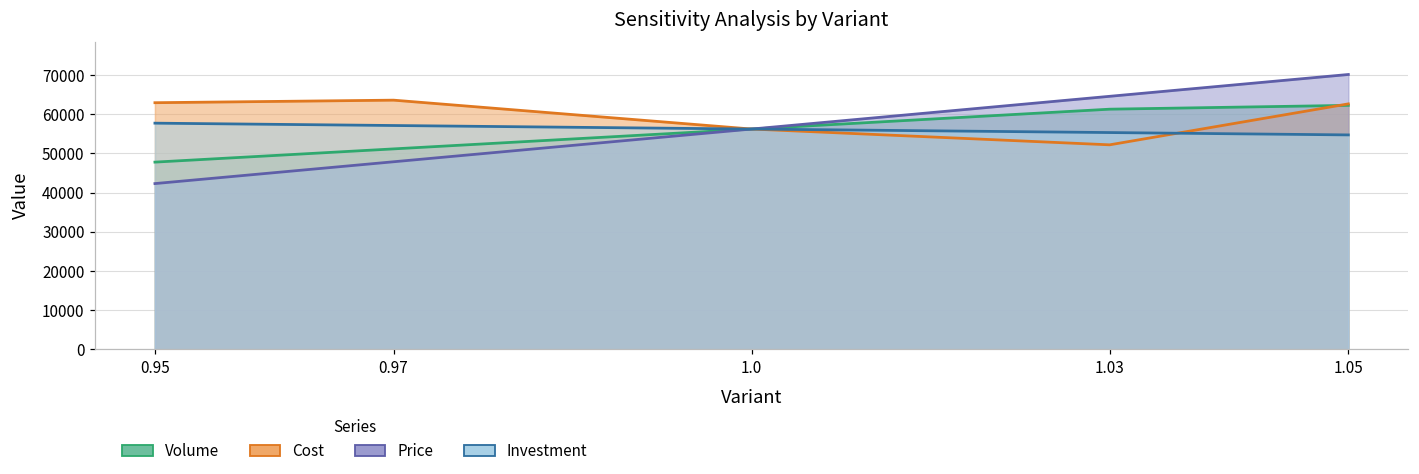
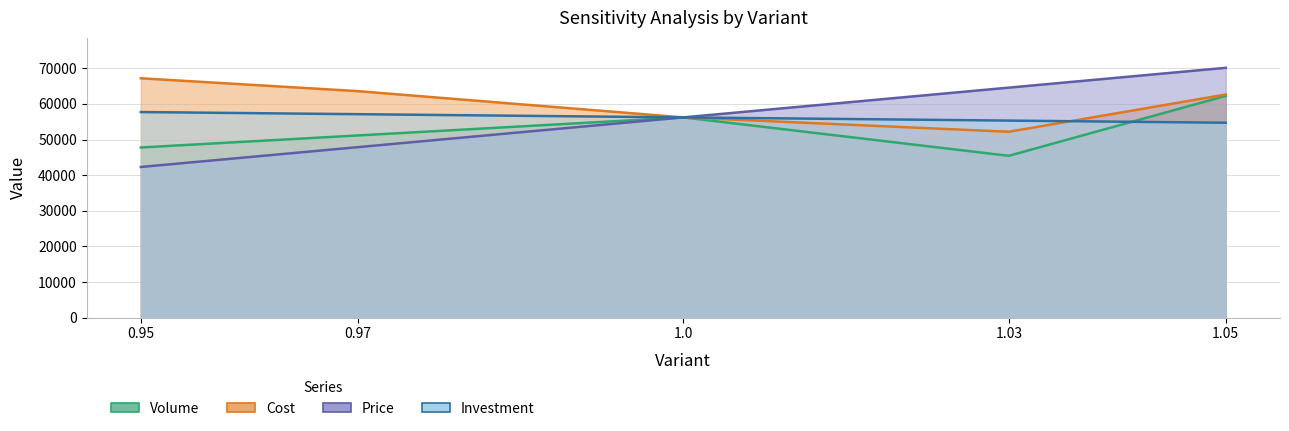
Cost, 0.95: 63000 -> 67000
Volume, 1.03: 61000 -> 45000
